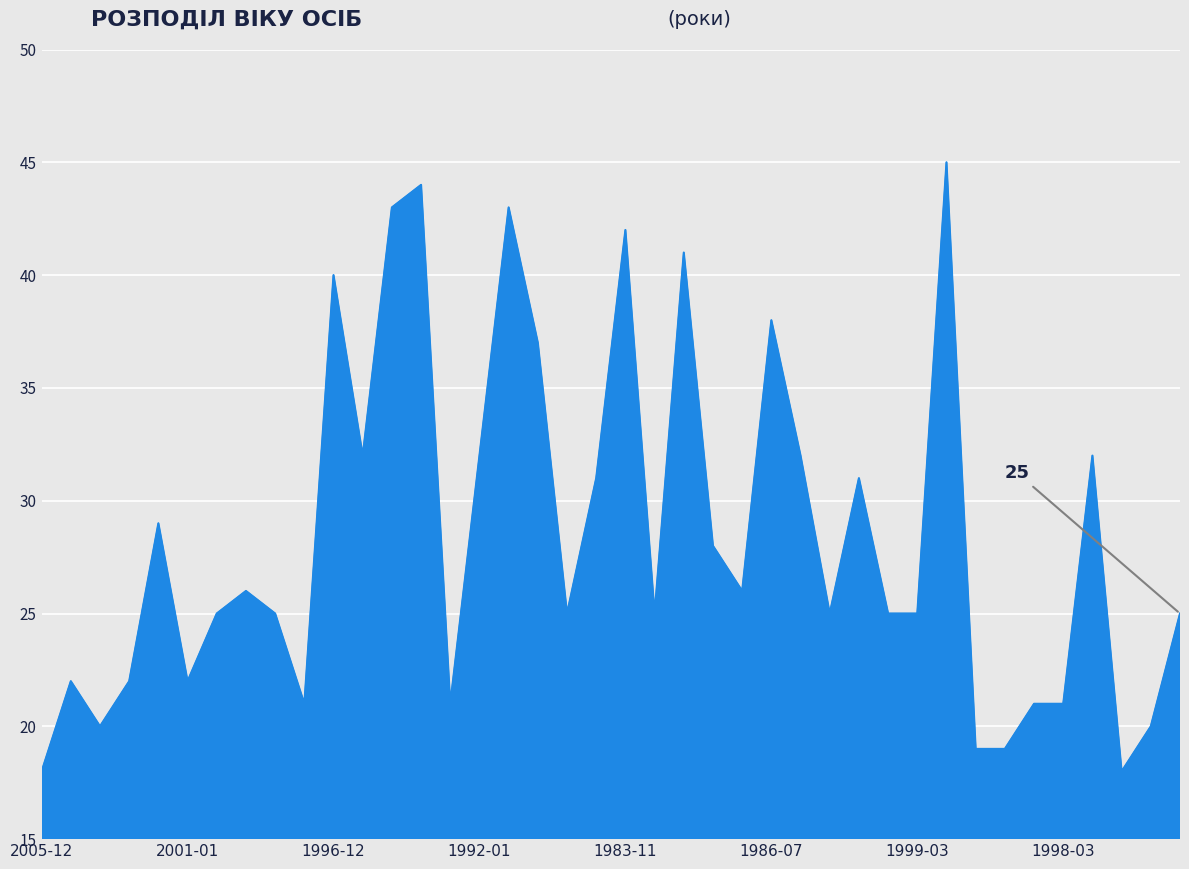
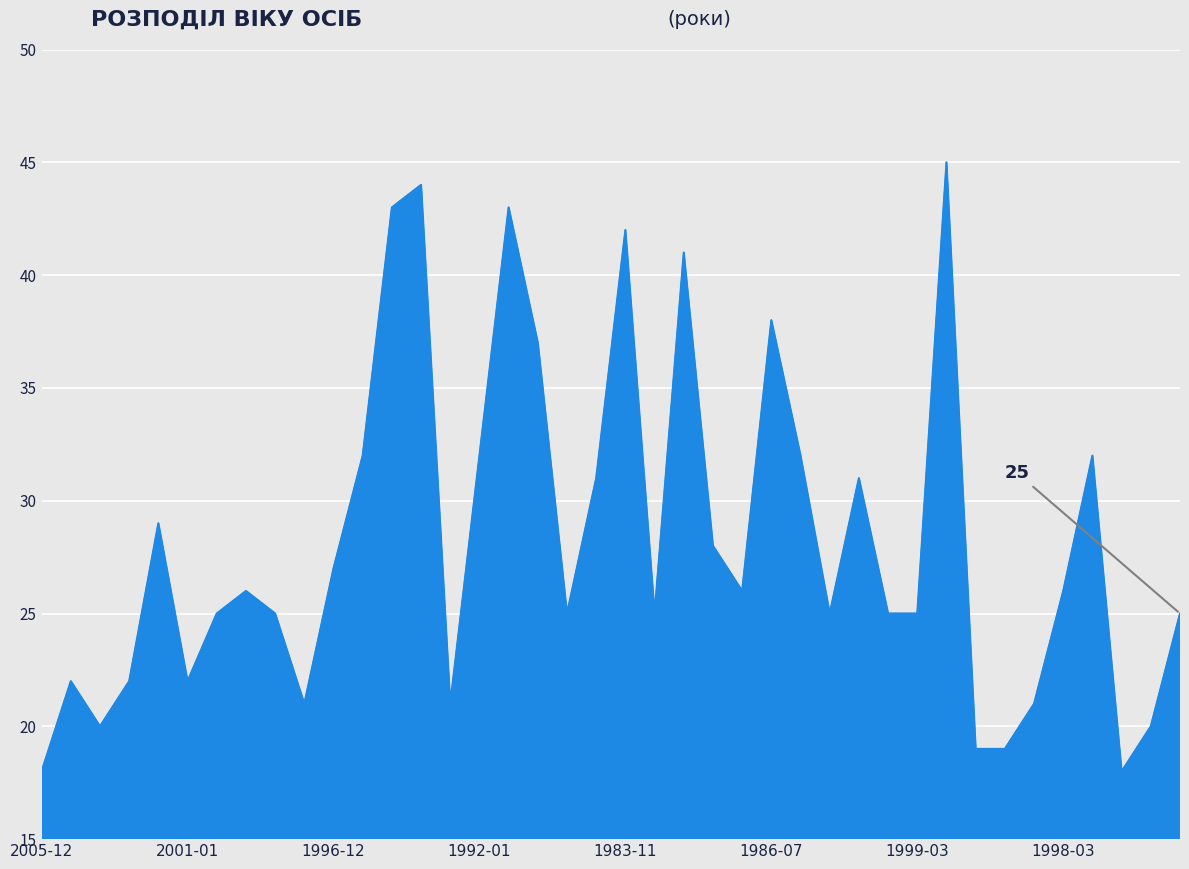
1996-12: 40 -> 27
1998-03: 21 -> 26
